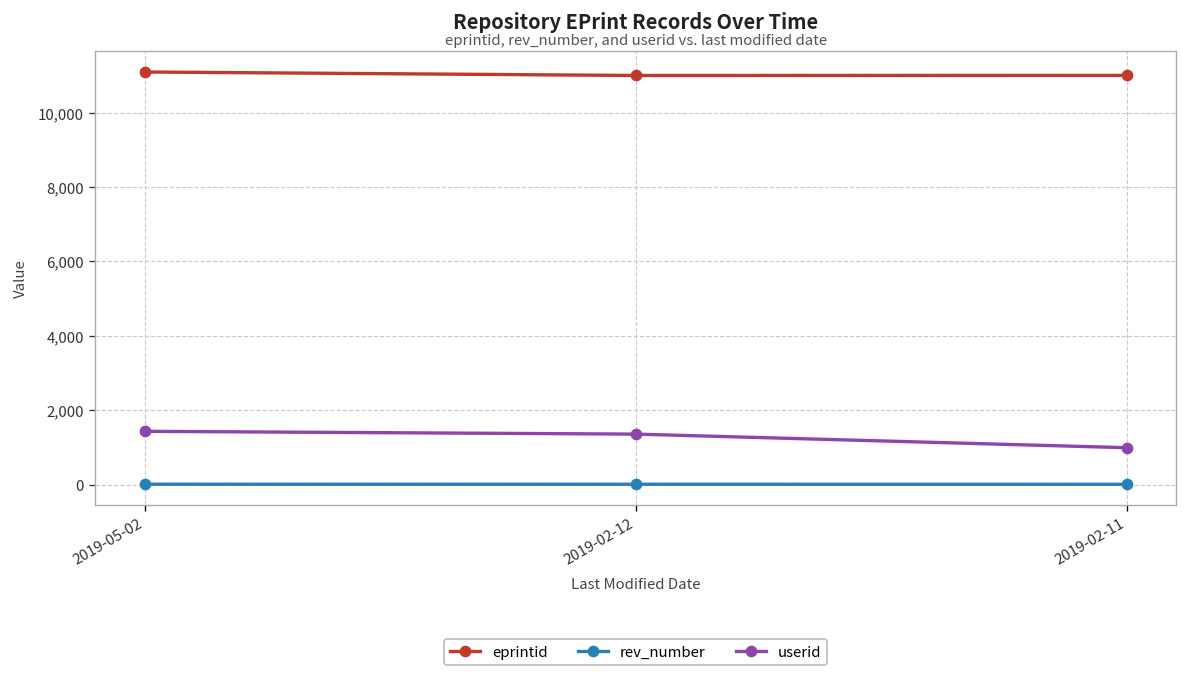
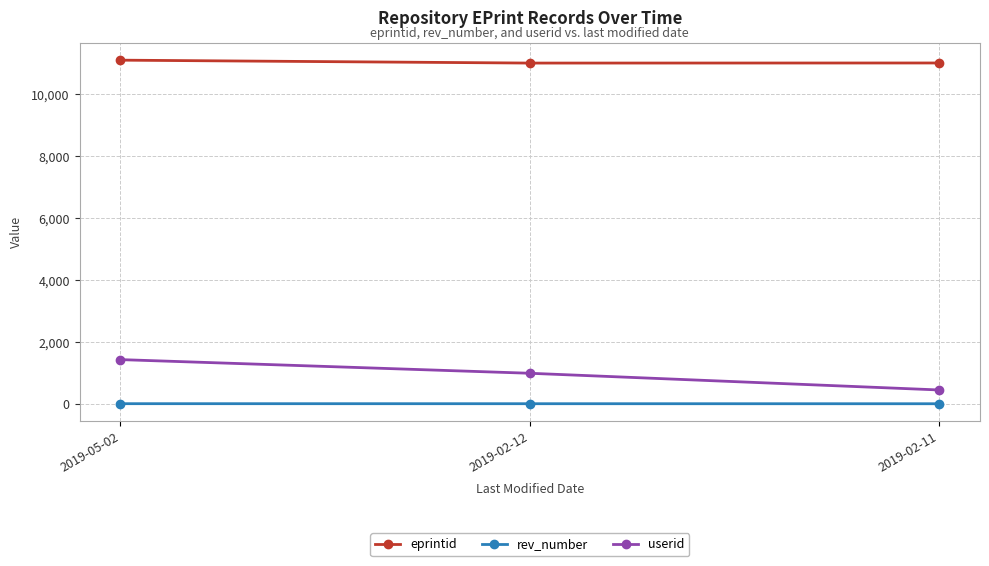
userid, 2019-02-12: 1,400 -> 1,000
userid, 2019-02-11: 1,000 -> 500
